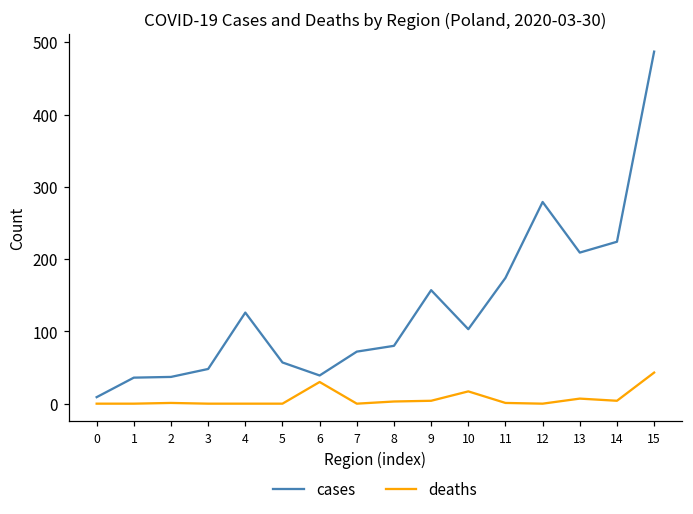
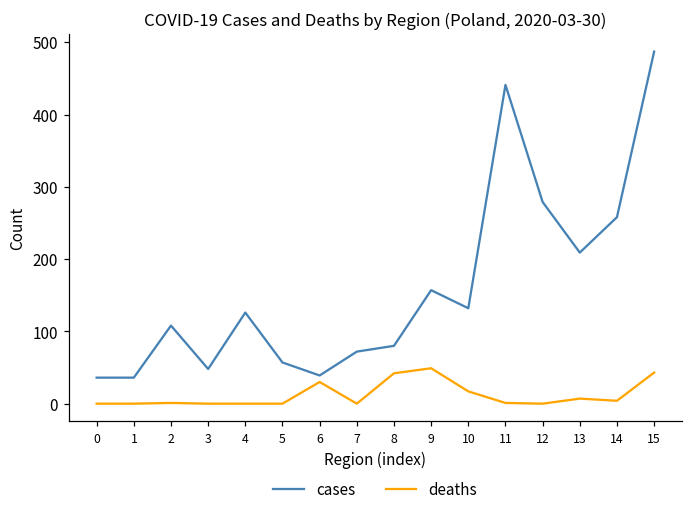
cases, 0: 10 -> 40
cases, 2: 40 -> 110
deaths, 8: 0 -> 40
deaths, 9: 0 -> 50
cases, 10: 100 -> 130
cases, 11: 170 -> 440
cases, 14: 220 -> 260
